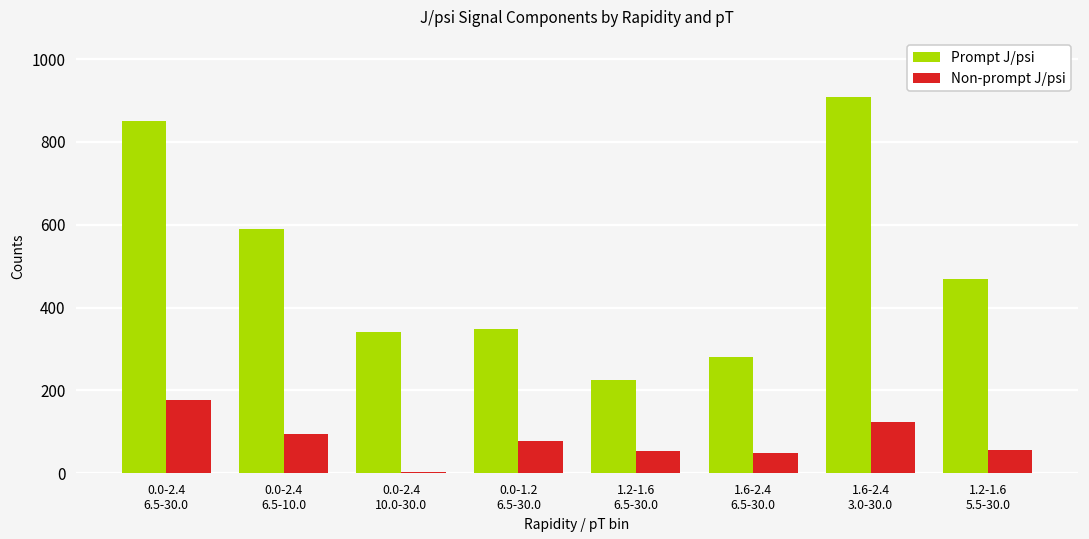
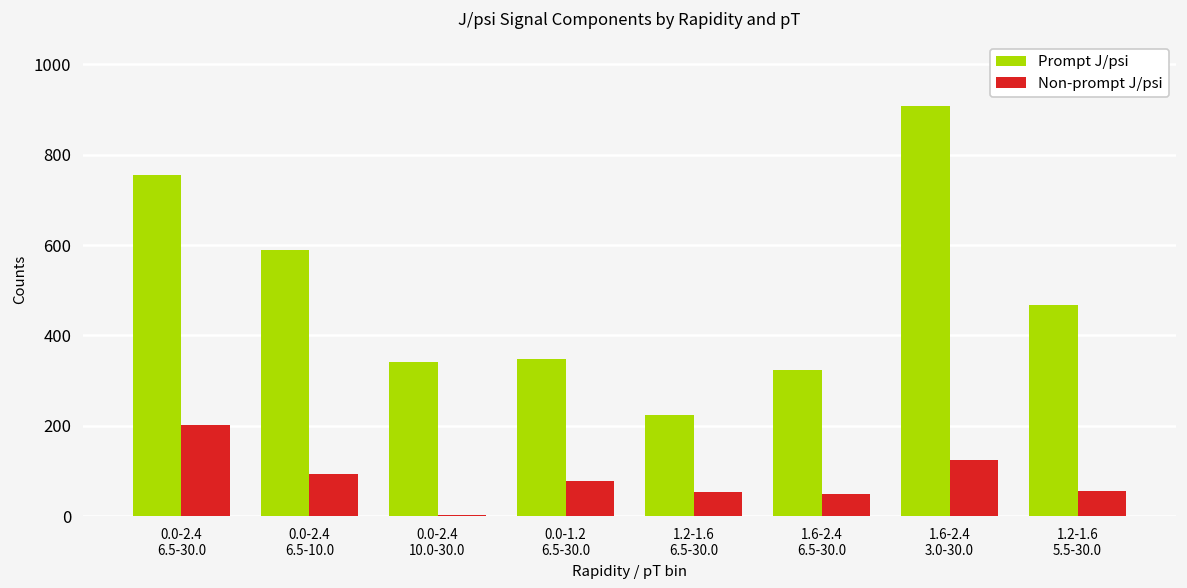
Prompt J/psi, 0.0-2.4 6.5-30.0: 850 -> 760
Non-prompt J/psi, 0.0-2.4 6.5-30.0: 180 -> 200
Prompt J/psi, 1.6-2.4 6.5-30.0: 280 -> 320
